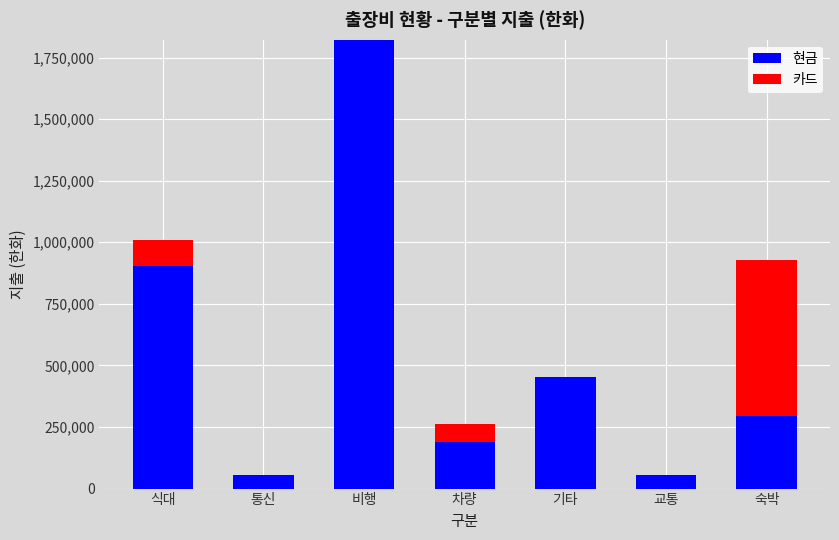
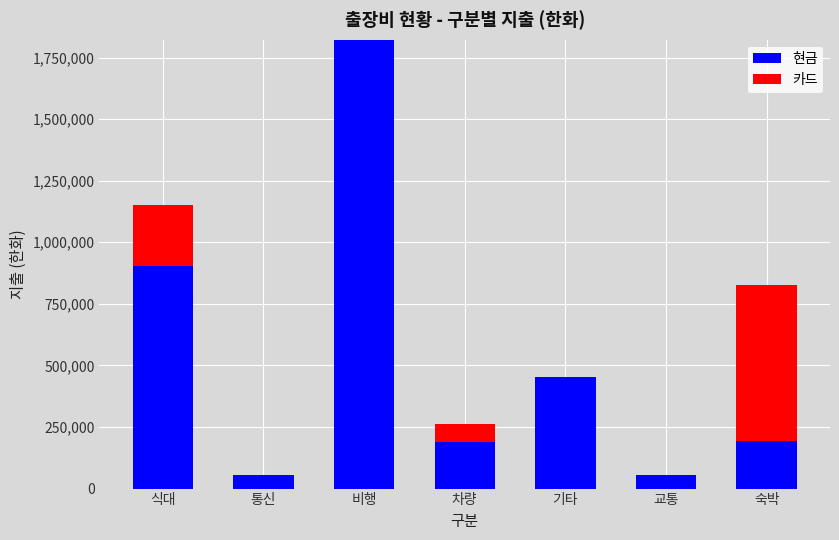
카드, 식대: 110,000 -> 250,000
현금, 숙박: 290,000 -> 190,000
